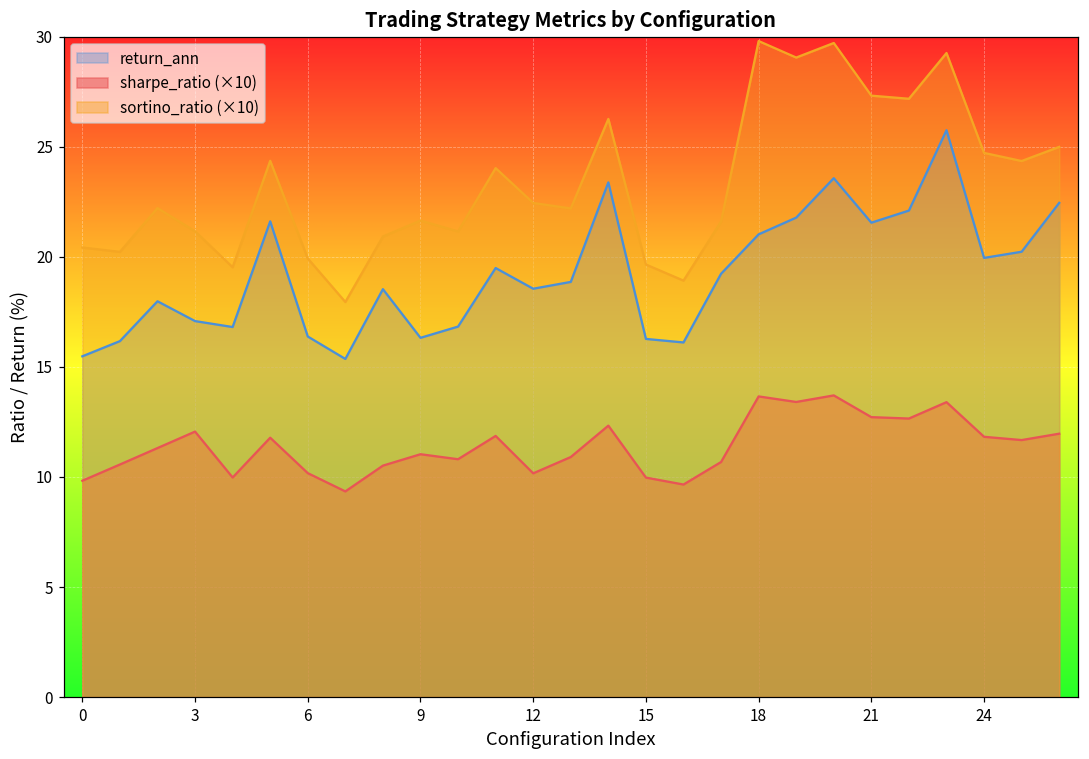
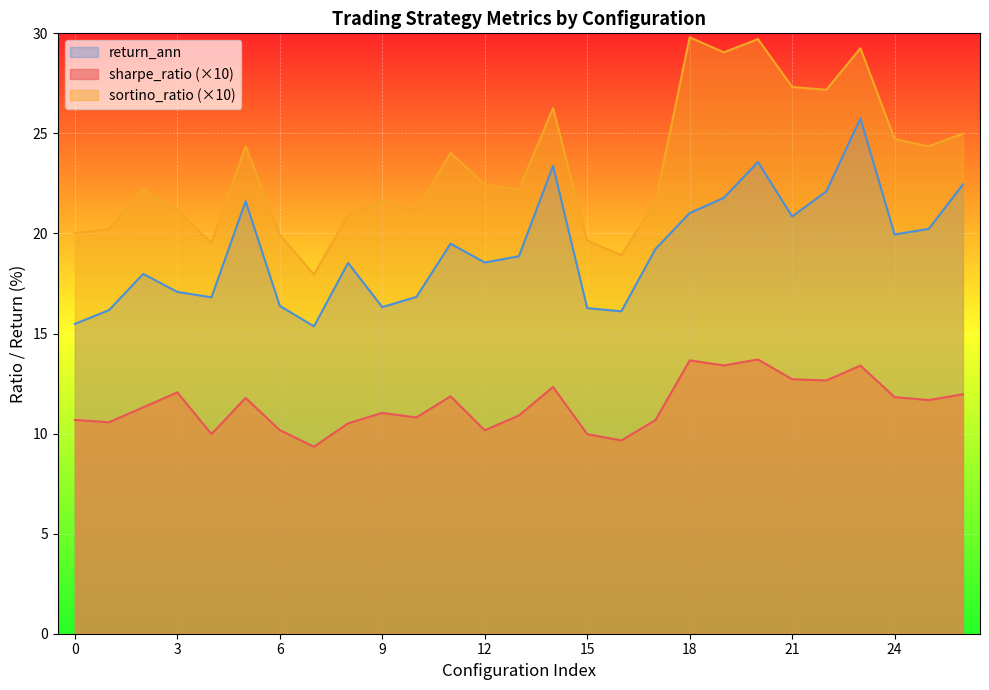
sharpe_ratio (×10), 0: 9.8 -> 10.7
sortino_ratio (×10), 0: 20.4 -> 20.0
return_ann, 21: 21.6 -> 20.9
